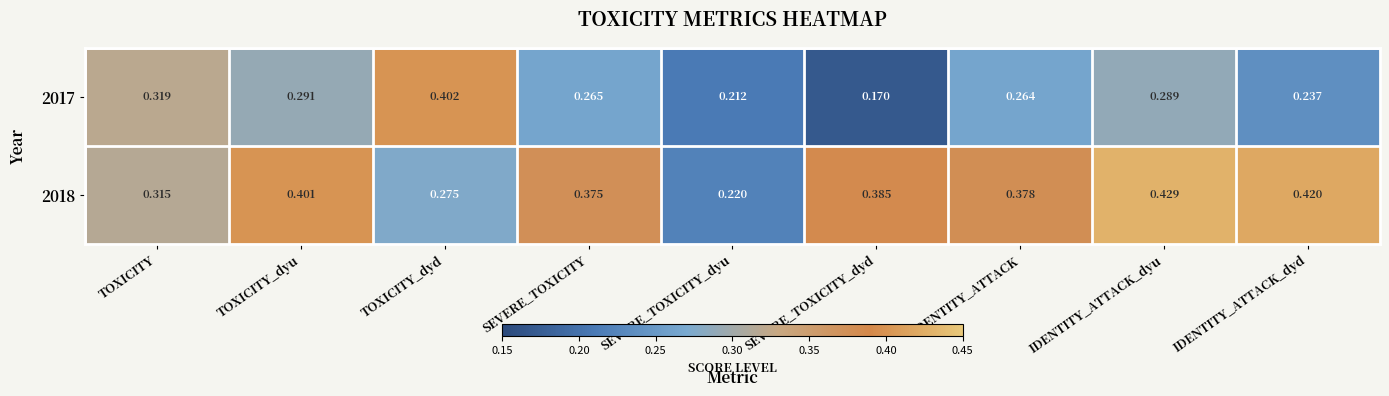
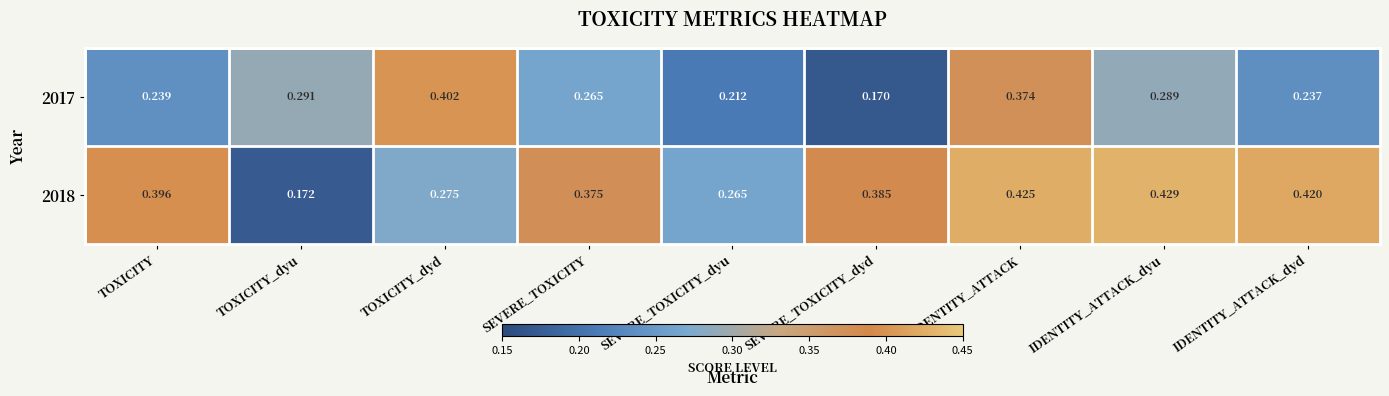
2017, TOXICITY: 0.319 -> 0.239
2017, IDENTITY_ATTACK: 0.264 -> 0.374
2018, TOXICITY: 0.315 -> 0.396
2018, TOXICITY_dyu: 0.401 -> 0.172
2018, SEVERE_TOXICITY_dyu: 0.220 -> 0.265
2018, IDENTITY_ATTACK: 0.378 -> 0.425
